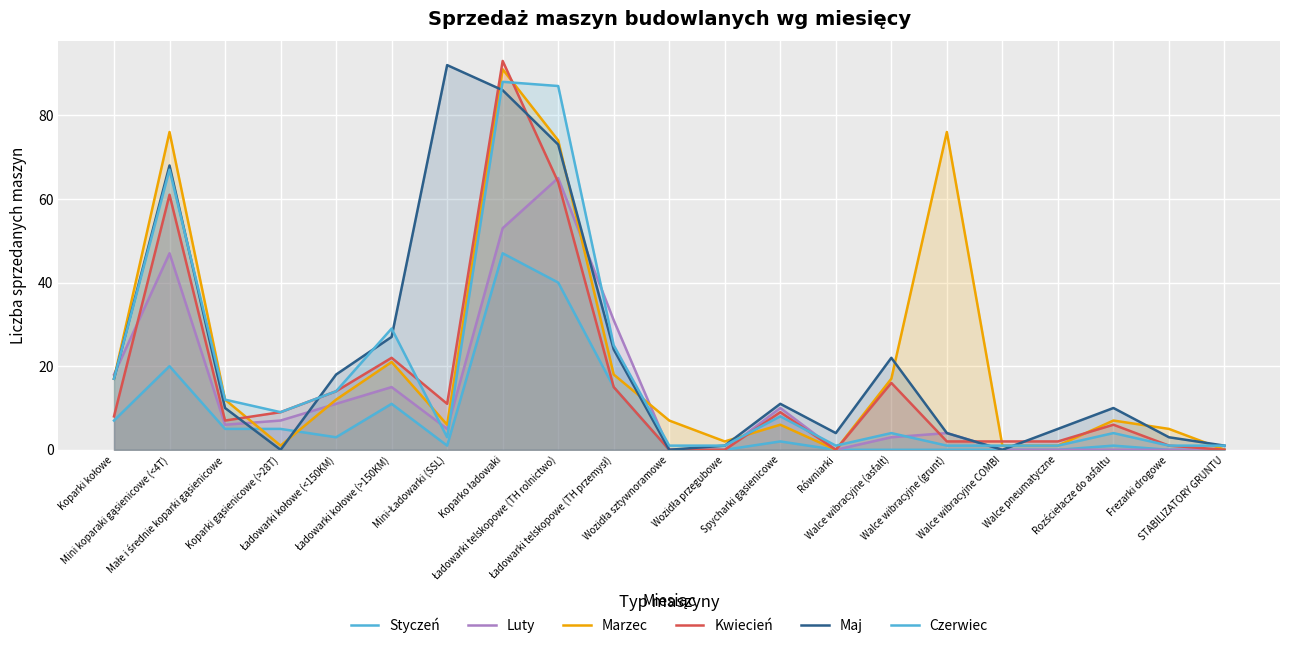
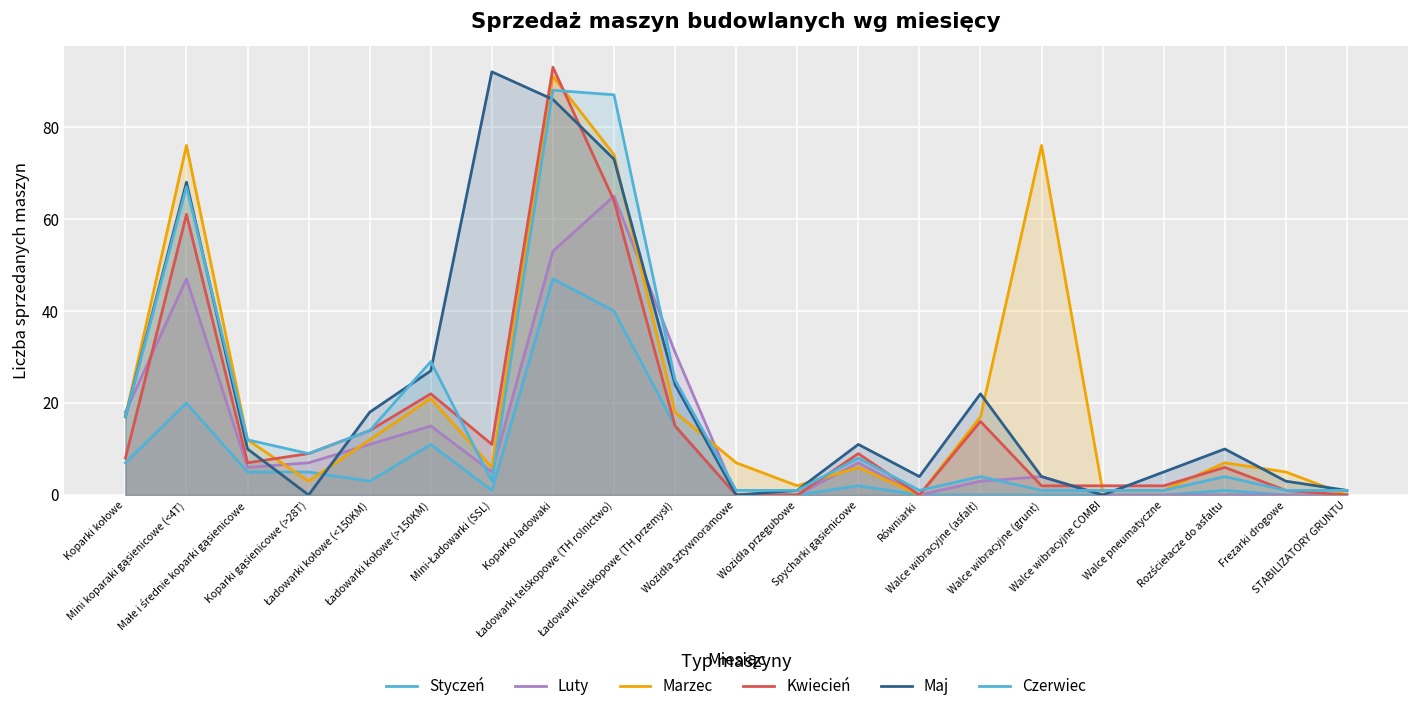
Marzec, Koparki gąsienicowe (>28T): 1 -> 3
Luty, Spycharki gąsienicowe: 10 -> 7
